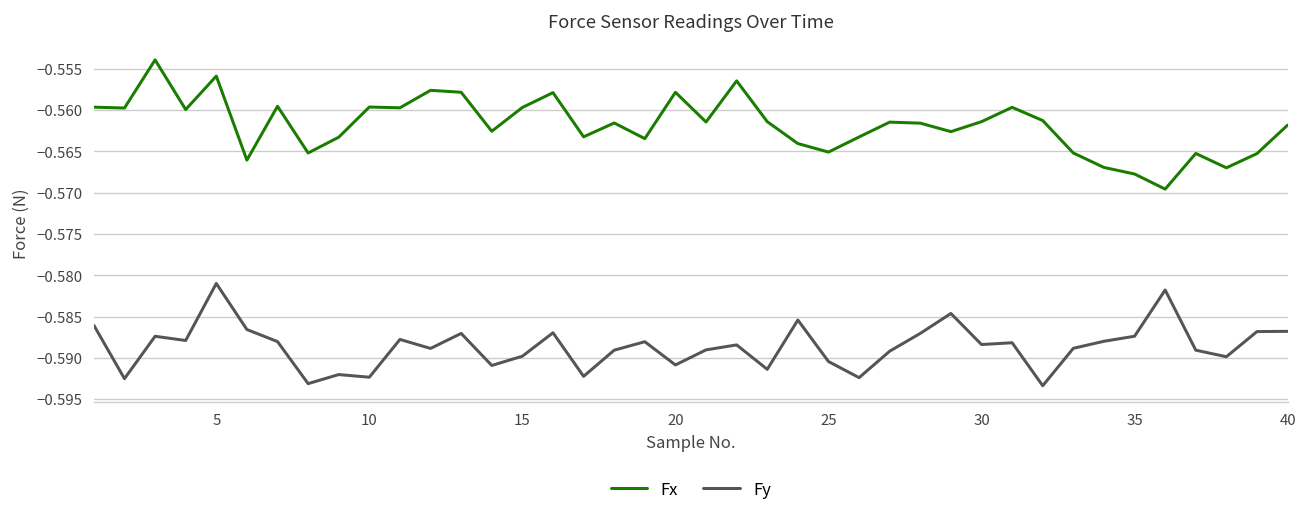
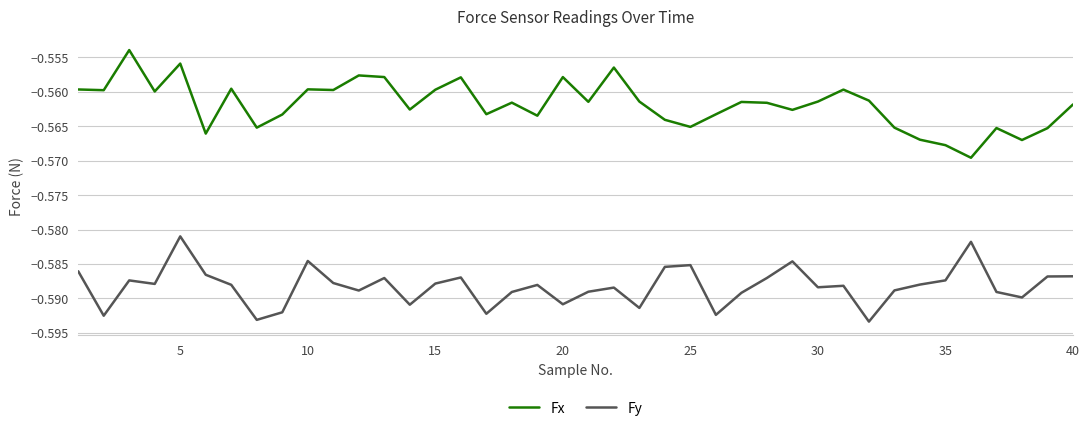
Fy, 10: -0.592 -> -0.585
Fy, 15: -0.590 -> -0.588
Fy, 25: -0.590 -> -0.585
